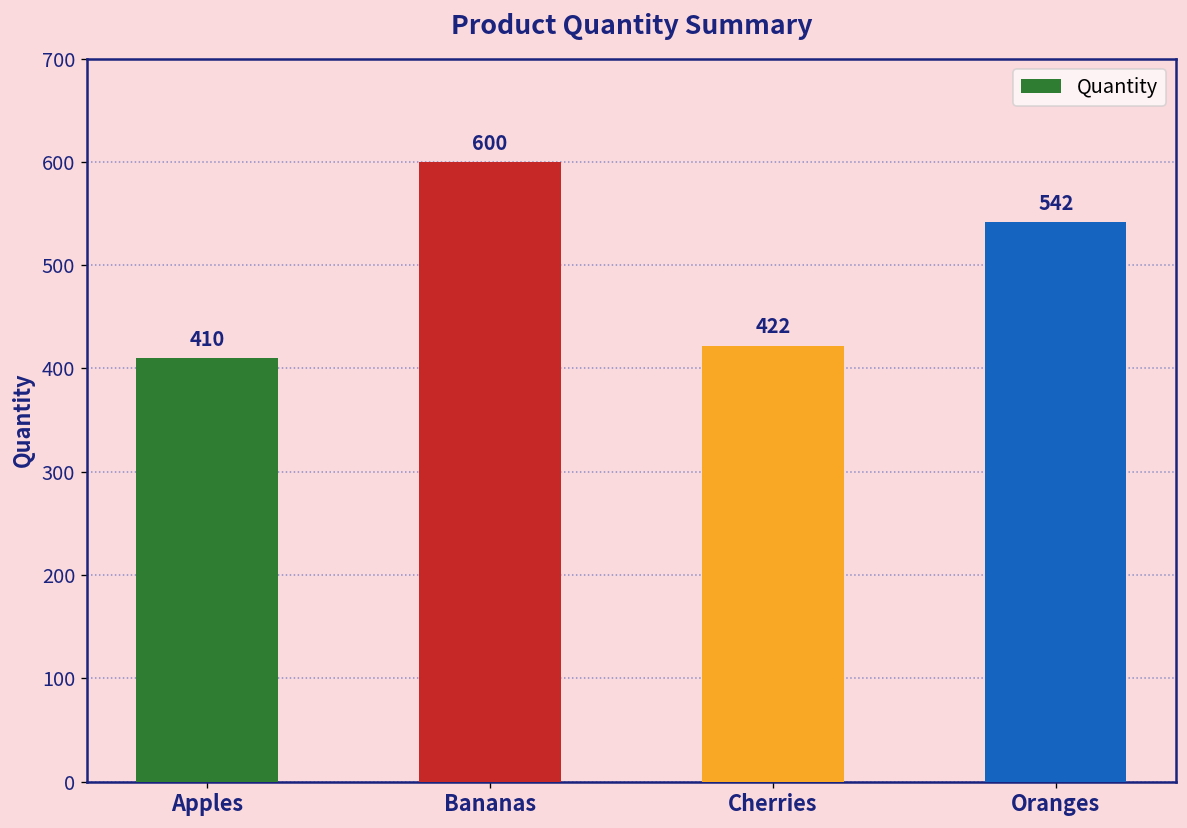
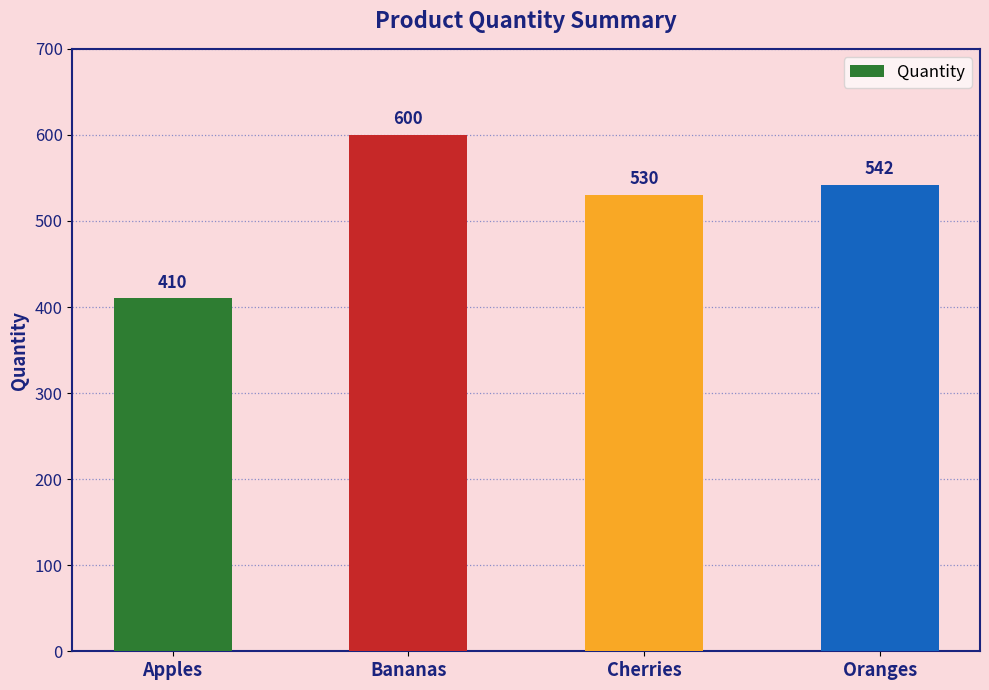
Cherries: 422 -> 530
